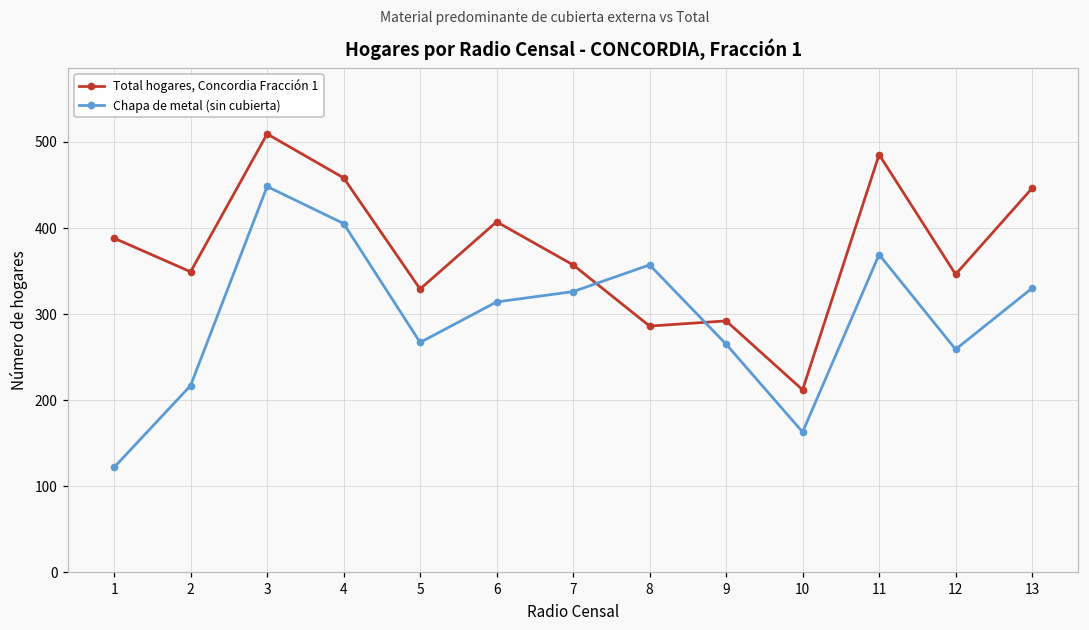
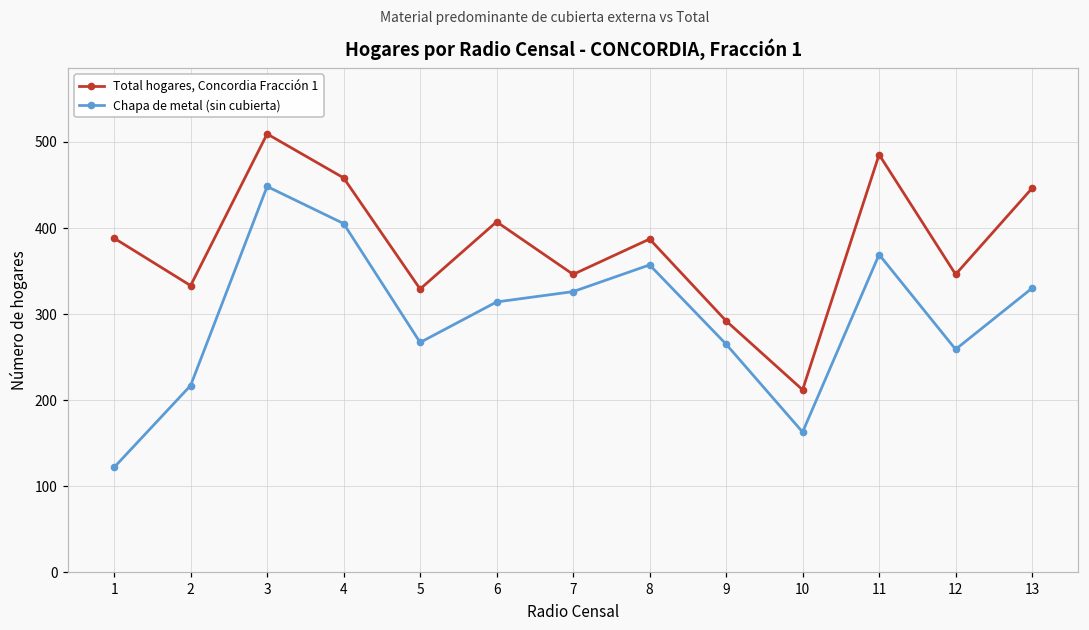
Total hogares, Concordia Fracción 1, 2: 350 -> 330
Total hogares, Concordia Fracción 1, 7: 360 -> 350
Total hogares, Concordia Fracción 1, 8: 290 -> 390
